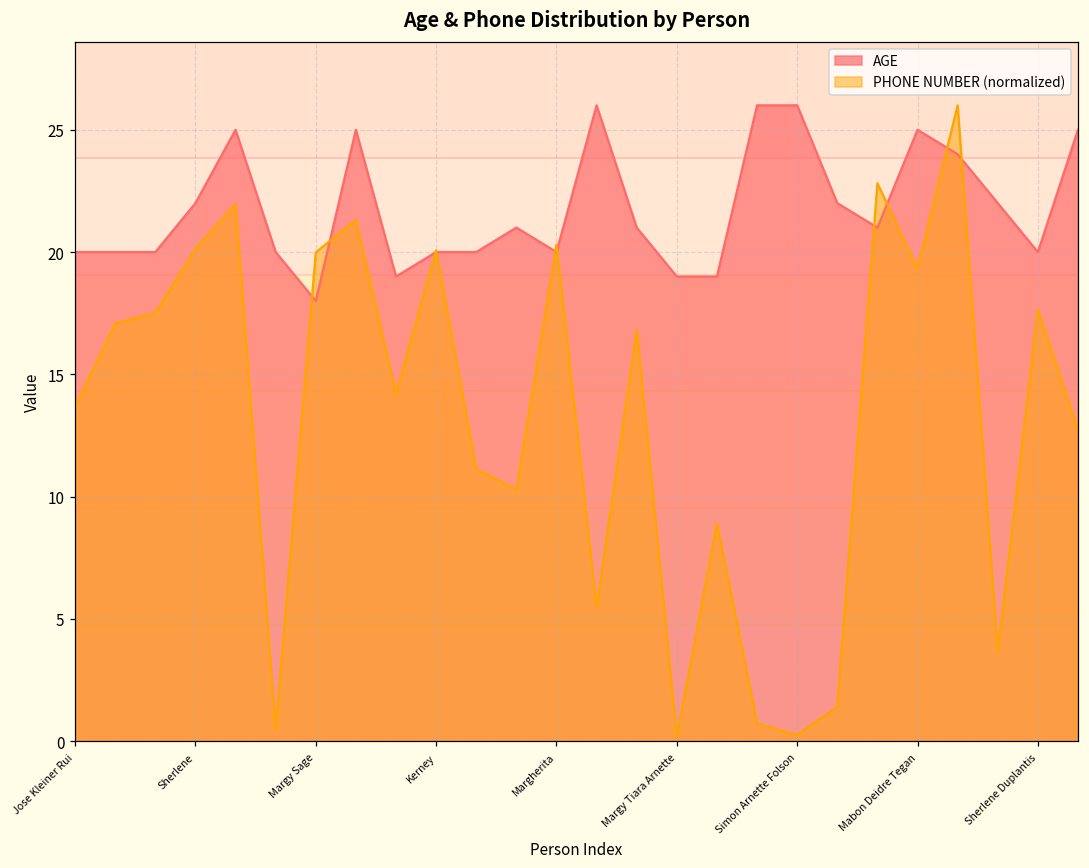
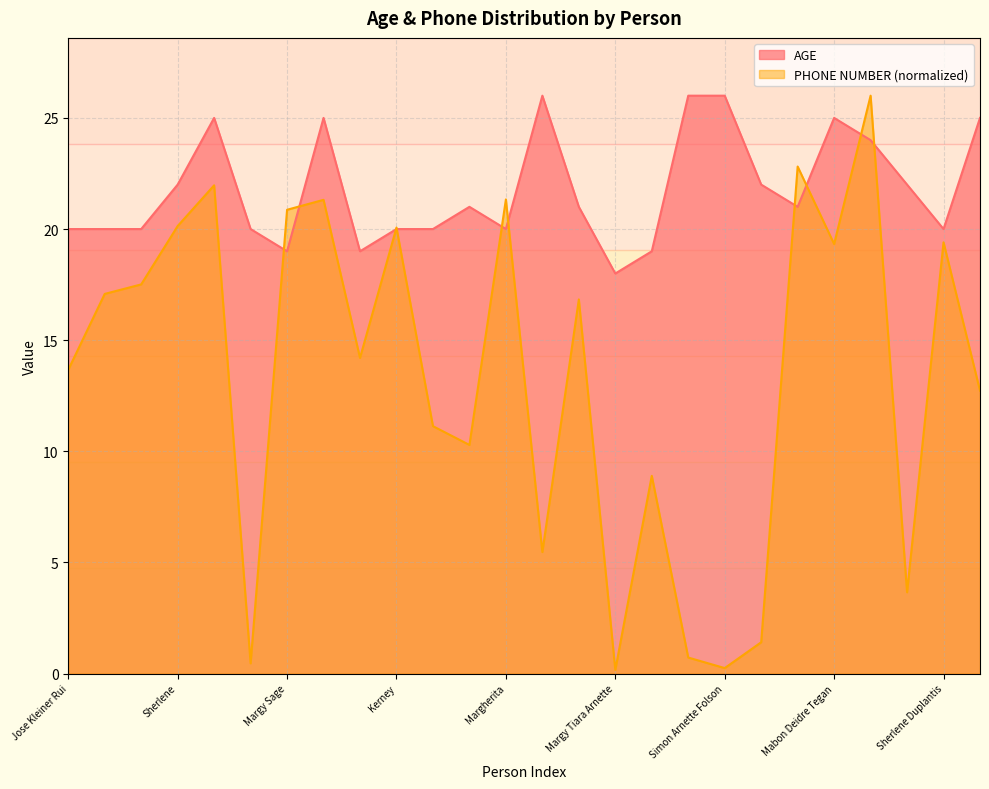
AGE, Margy Sage: 18 -> 19
PHONE NUMBER (normalized), Margy Sage: 20.0 -> 20.9
PHONE NUMBER (normalized), Margherita: 20.3 -> 21.3
AGE, Margy Tiara Arnette: 19 -> 18
PHONE NUMBER (normalized), Sherlene Duplantis: 17.6 -> 19.4
